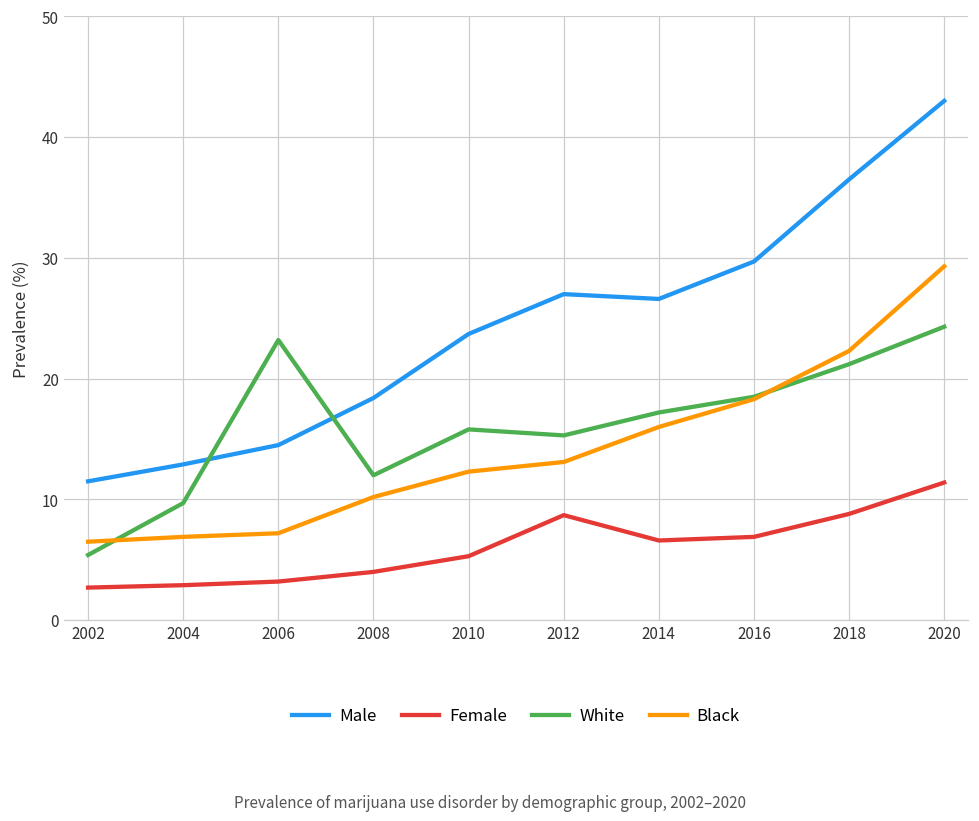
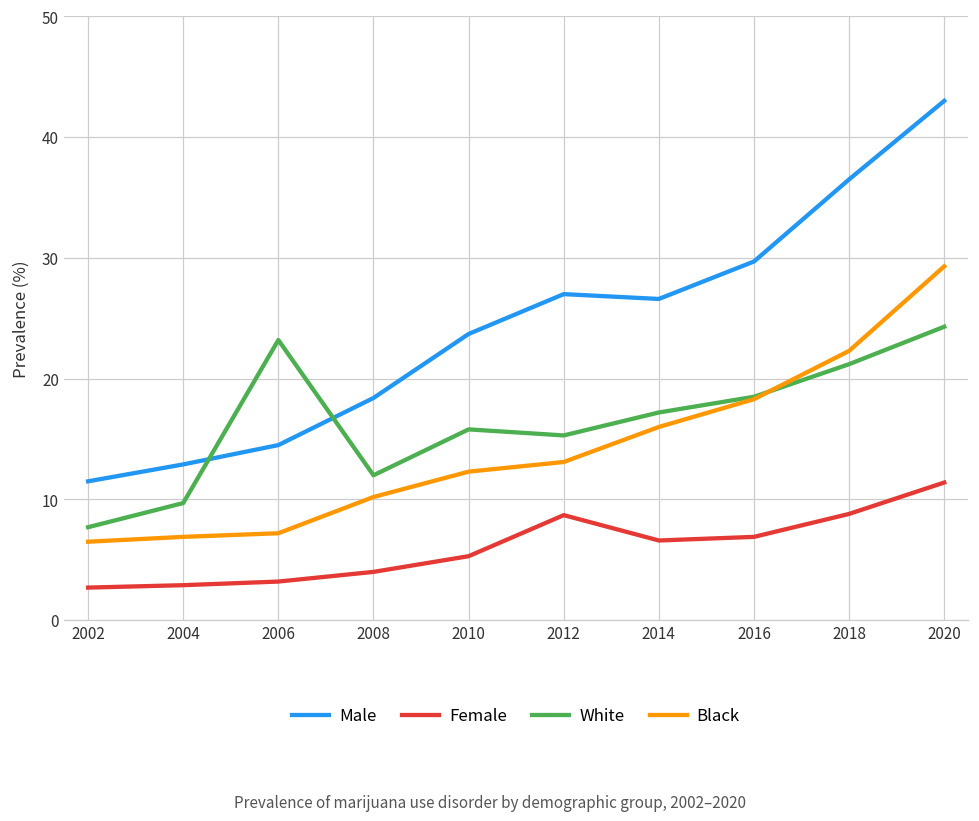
White, 2002: 5.4 -> 7.7
